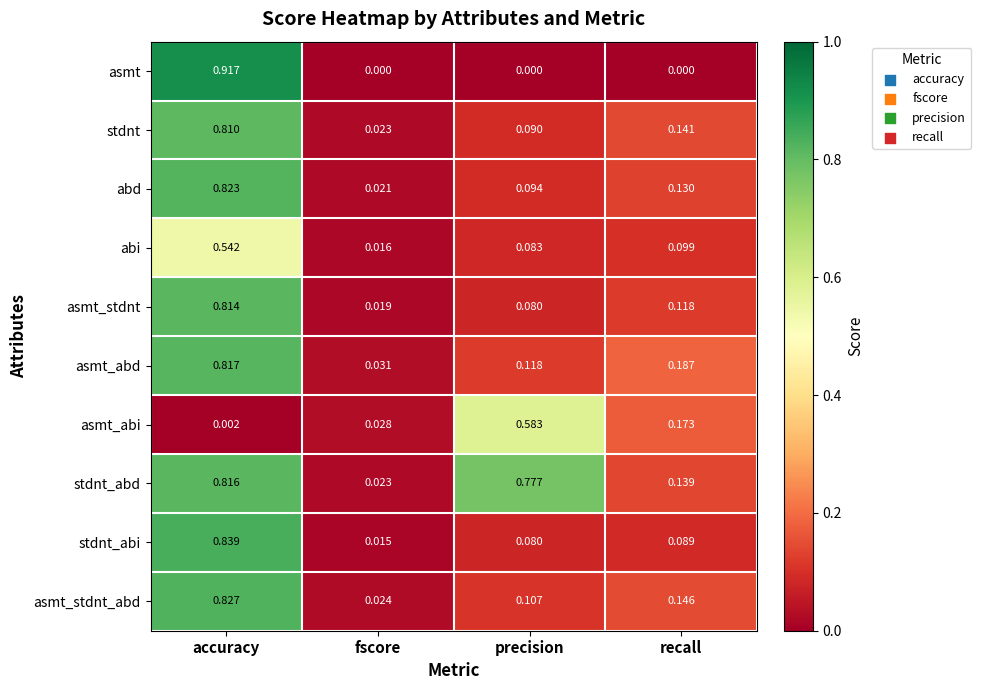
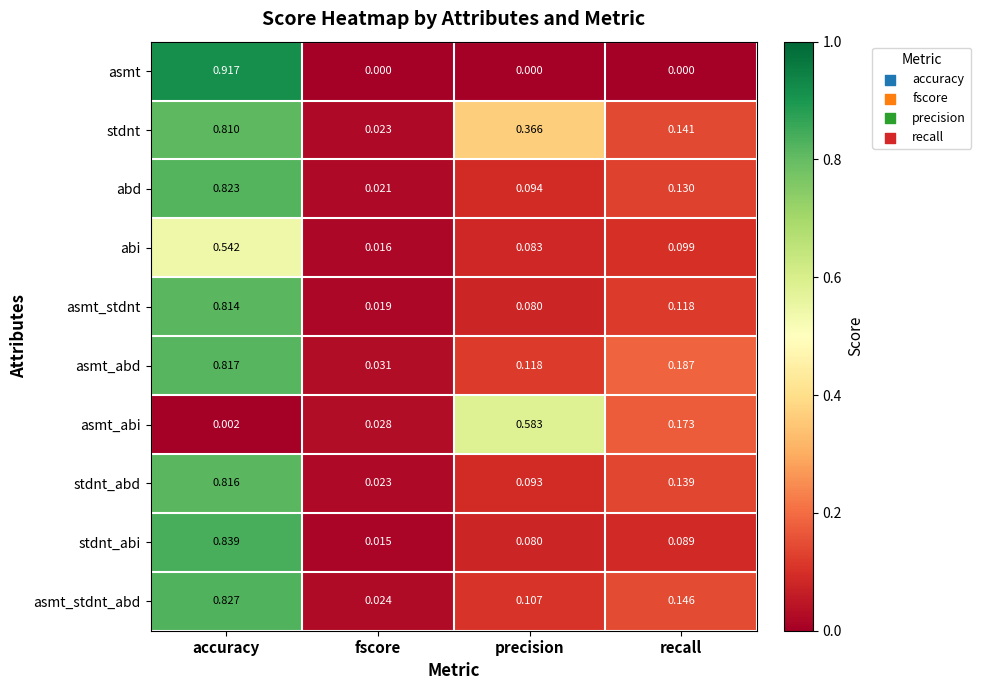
stdnt, precision: 0.090 -> 0.366
stdnt_abd, precision: 0.777 -> 0.093
